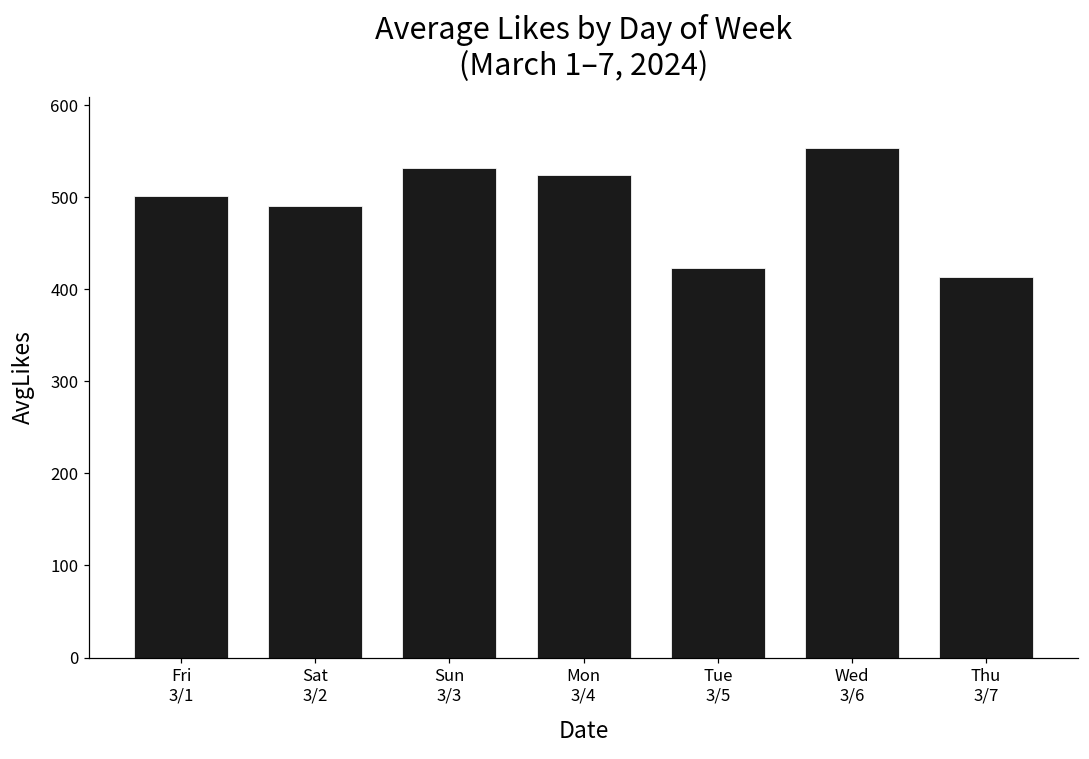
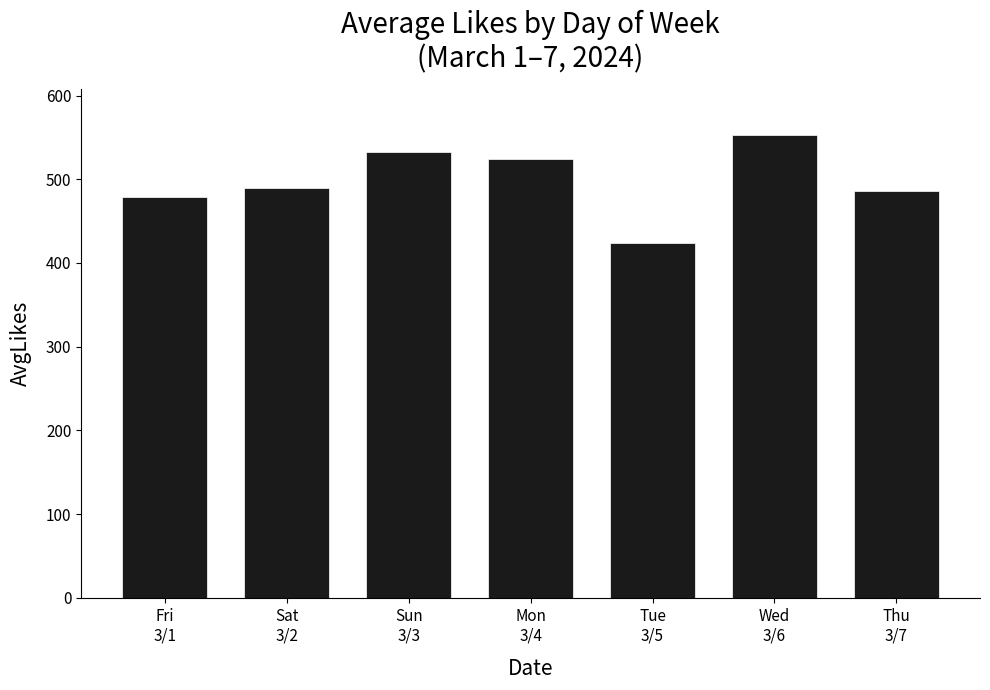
Fri 3/1: 500 -> 480
Thu 3/7: 410 -> 490
